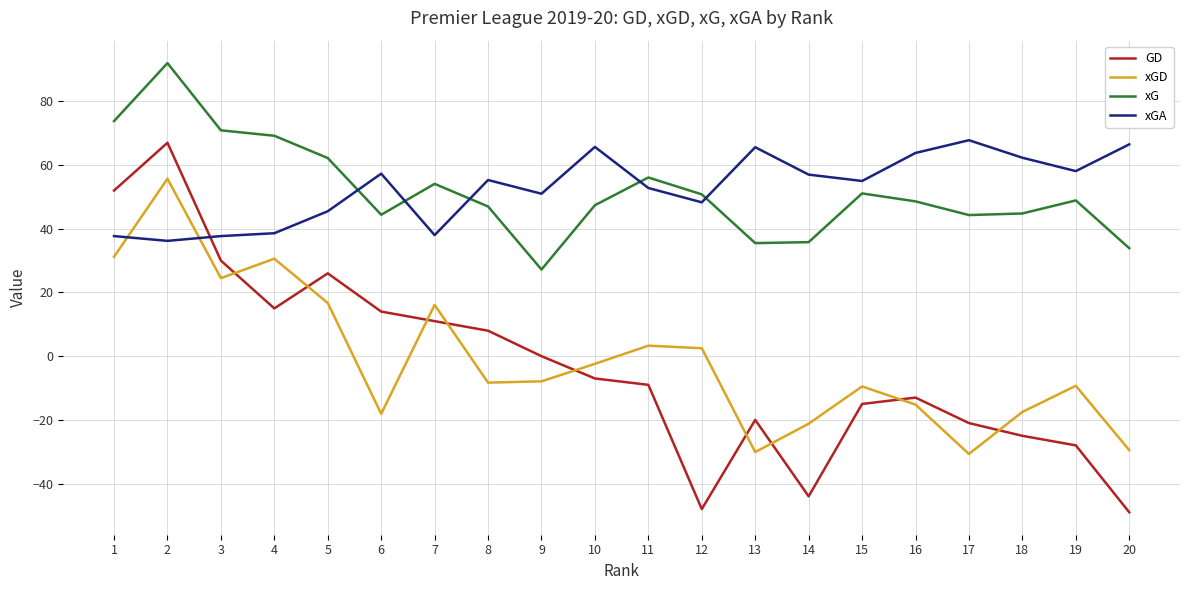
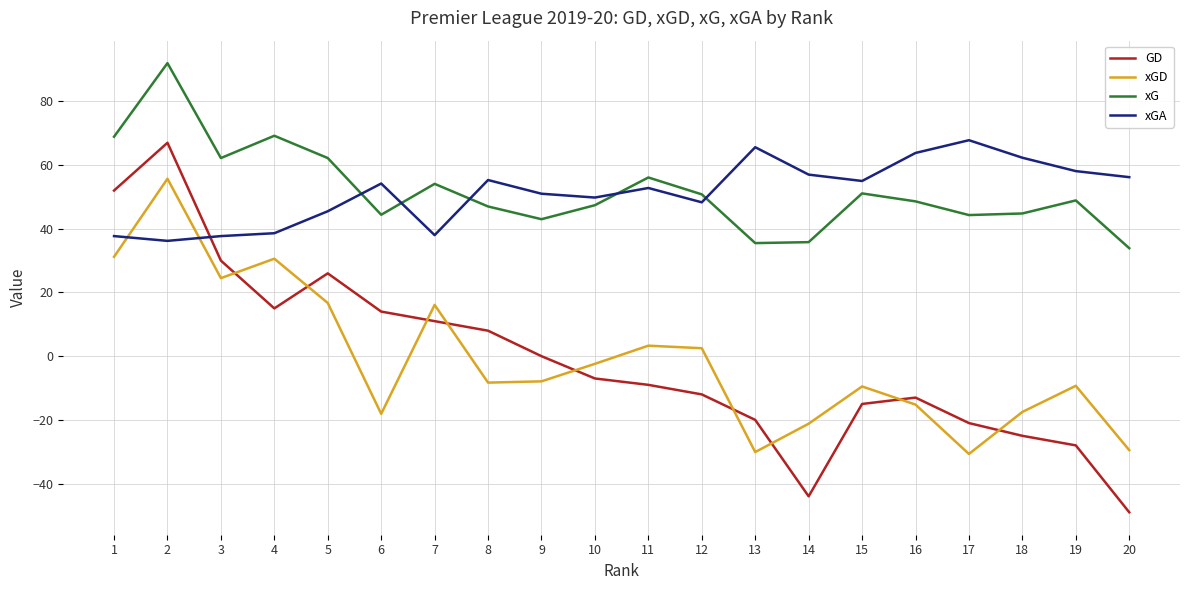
xG, 1: 74 -> 69
xG, 3: 71 -> 62
xGA, 6: 57 -> 54
xG, 9: 27 -> 43
xGA, 10: 66 -> 50
GD, 12: -48 -> -12
xGA, 20: 67 -> 56
